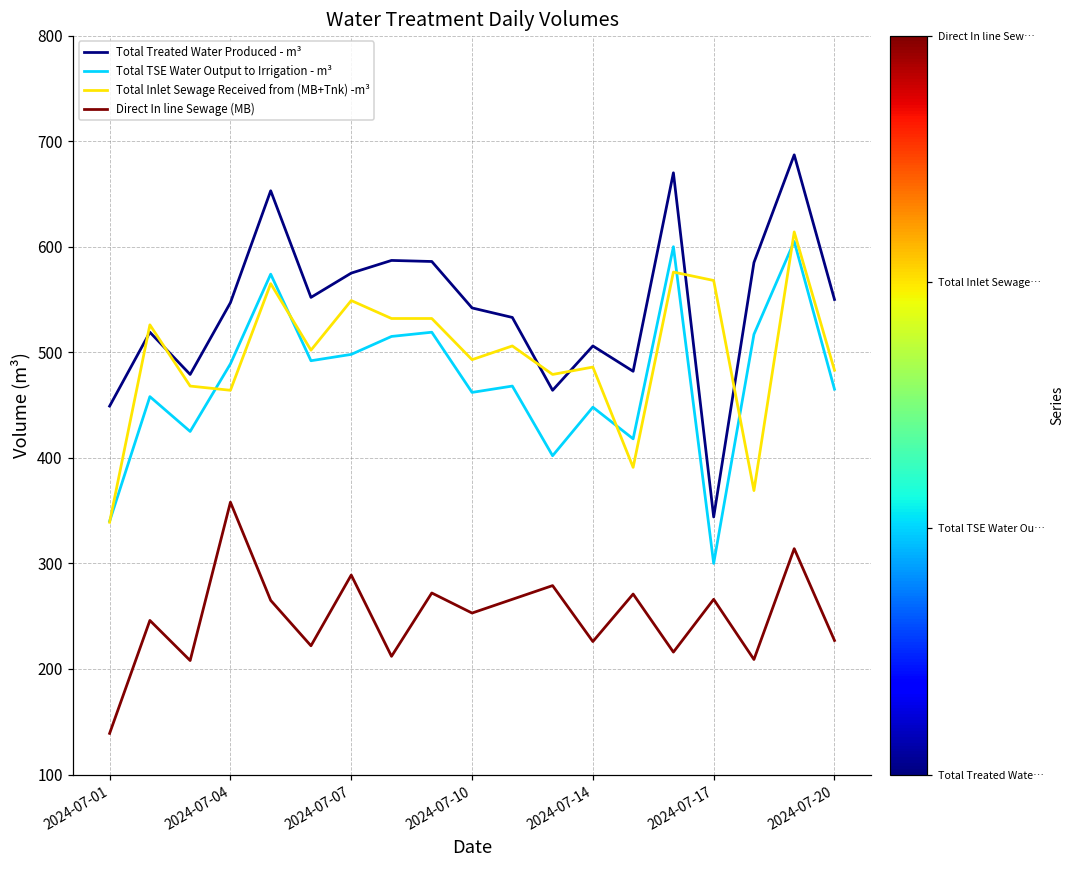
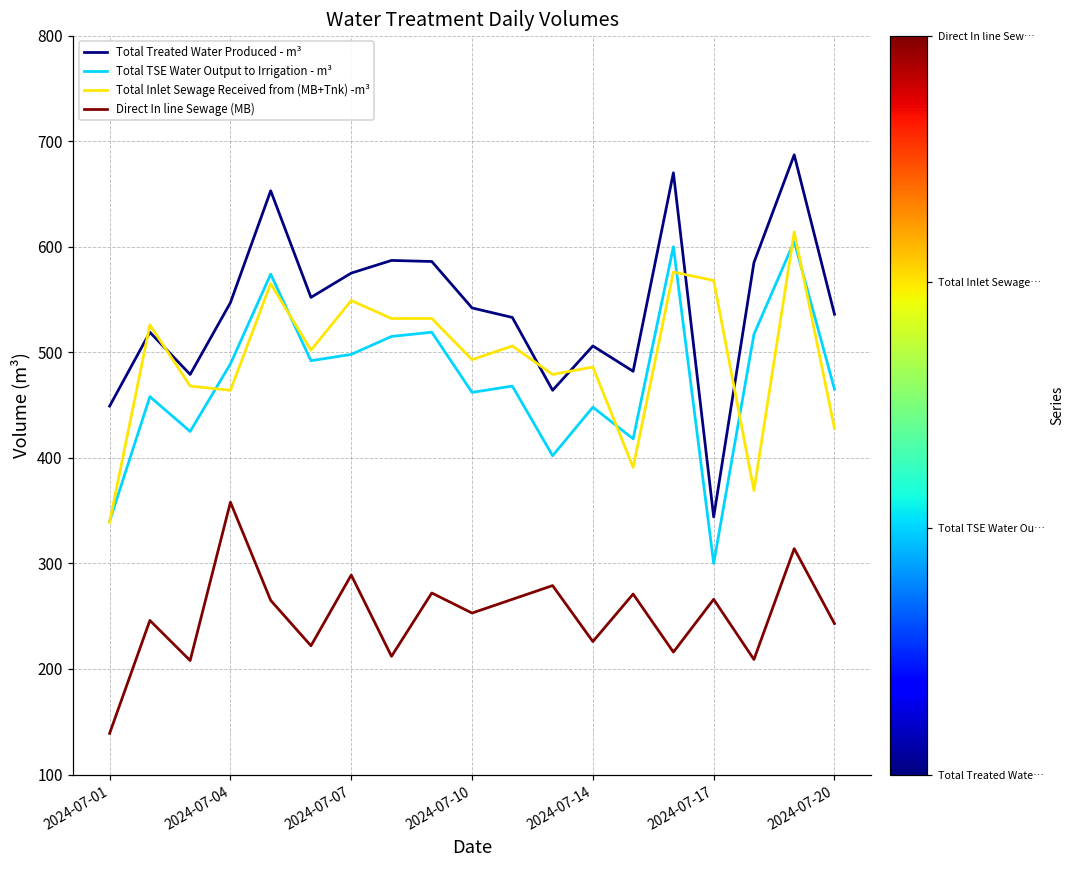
Total Treated Water Produced - m³, 2024-07-20: 550 -> 540
Total Inlet Sewage Received from (MB+Tnk) -m³, 2024-07-20: 480 -> 430
Direct In line Sewage (MB), 2024-07-20: 230 -> 240
